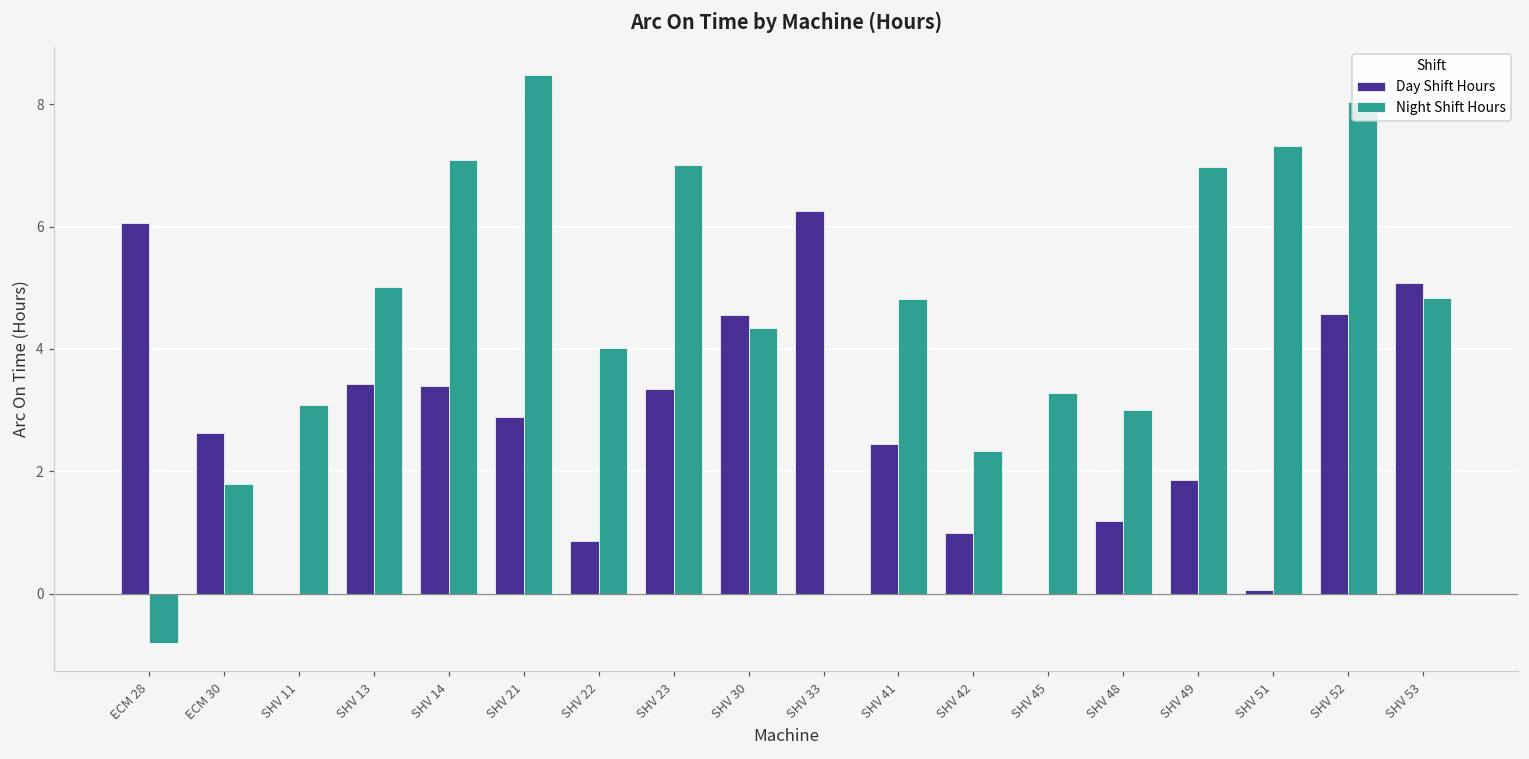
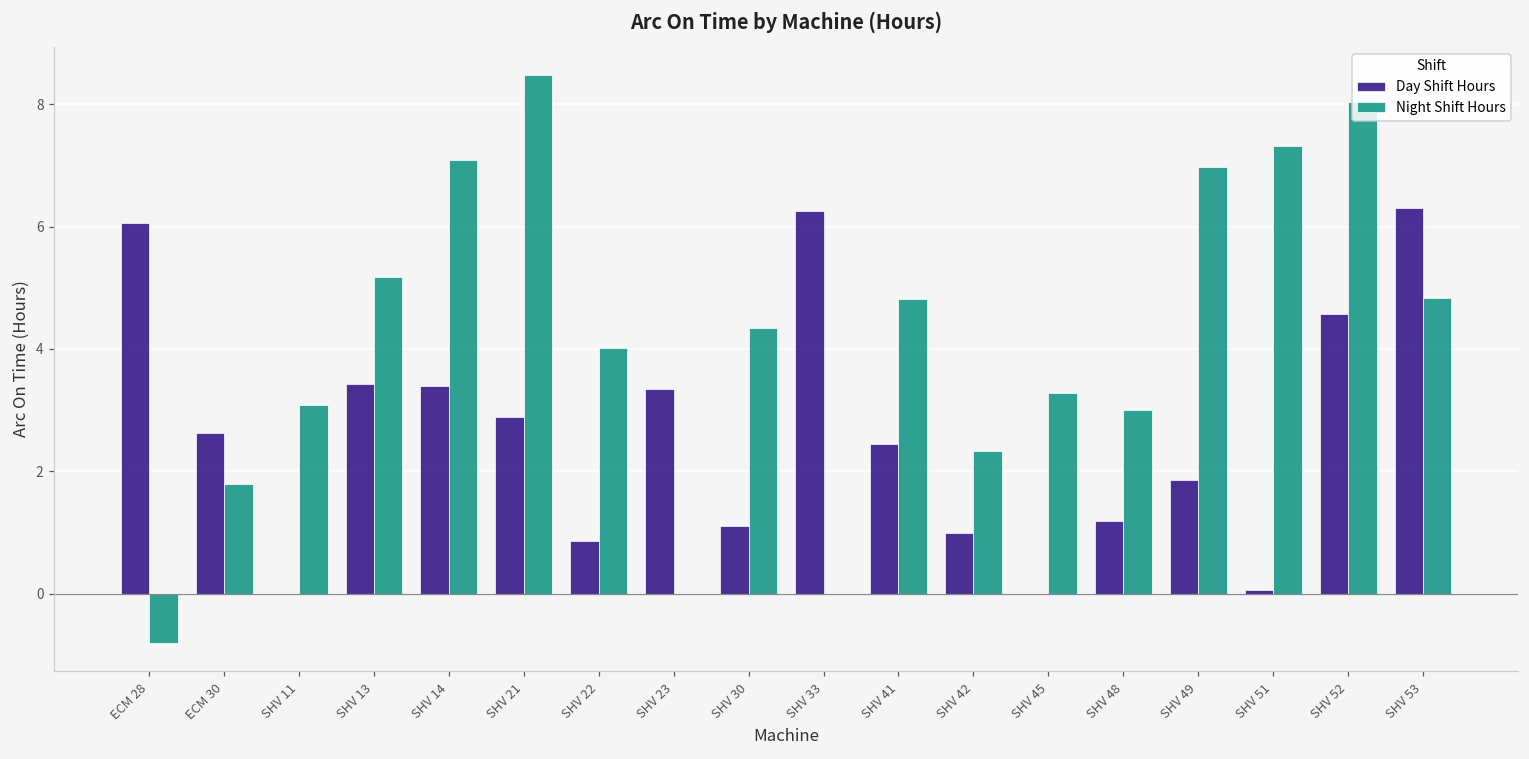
Night Shift Hours, SHV 13: 5.0 -> 5.2
Night Shift Hours, SHV 23: 7 -> 0
Day Shift Hours, SHV 30: 4.6 -> 1.1
Day Shift Hours, SHV 53: 5.1 -> 6.3
